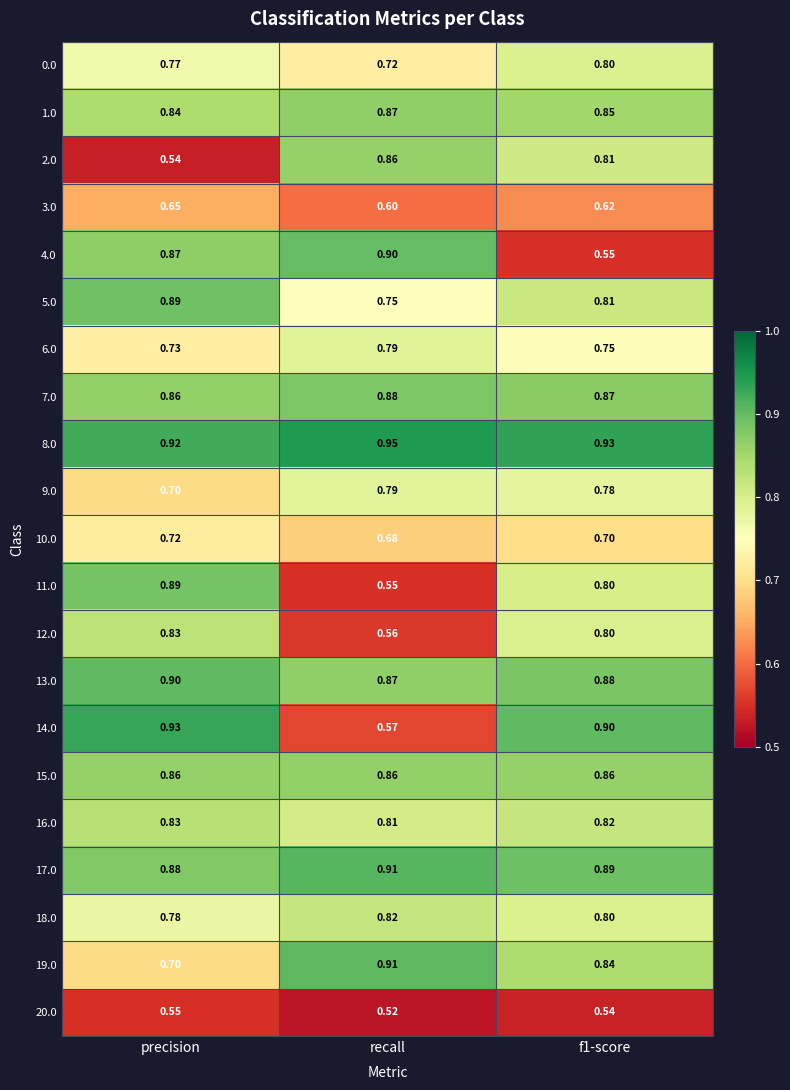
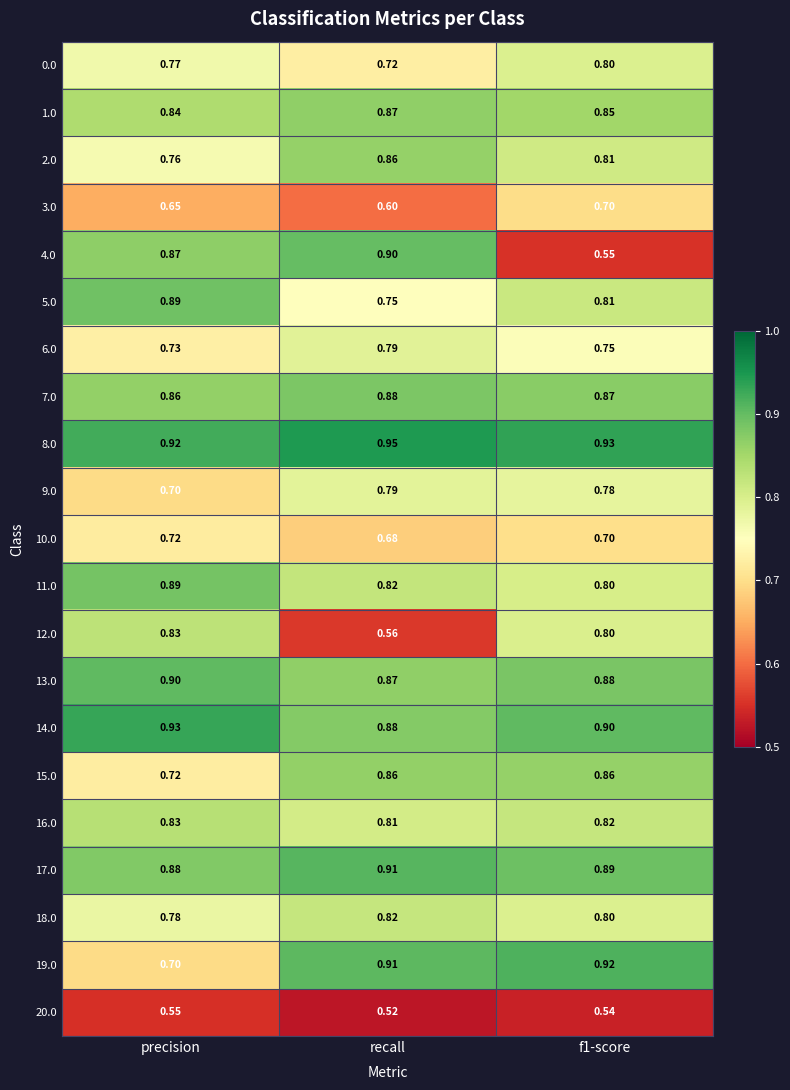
2.0, precision: 0.54 -> 0.76
3.0, f1-score: 0.62 -> 0.70
11.0, recall: 0.55 -> 0.82
14.0, recall: 0.57 -> 0.88
15.0, precision: 0.86 -> 0.72
19.0, f1-score: 0.84 -> 0.92
